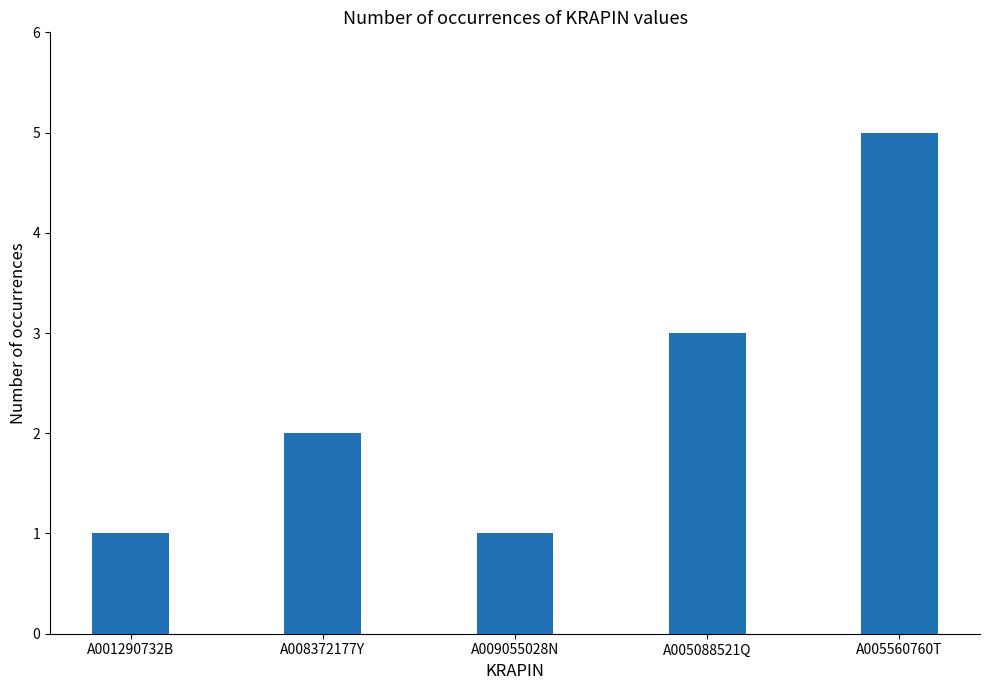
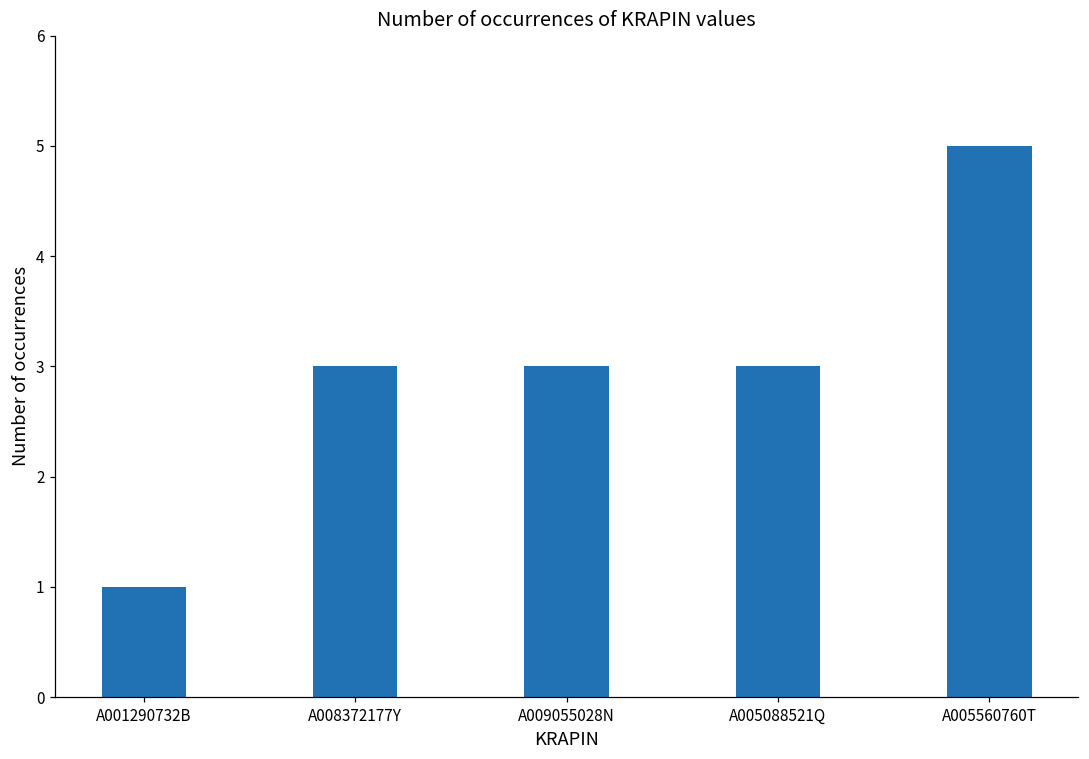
A008372177Y: 2 -> 3
A009055028N: 1 -> 3
